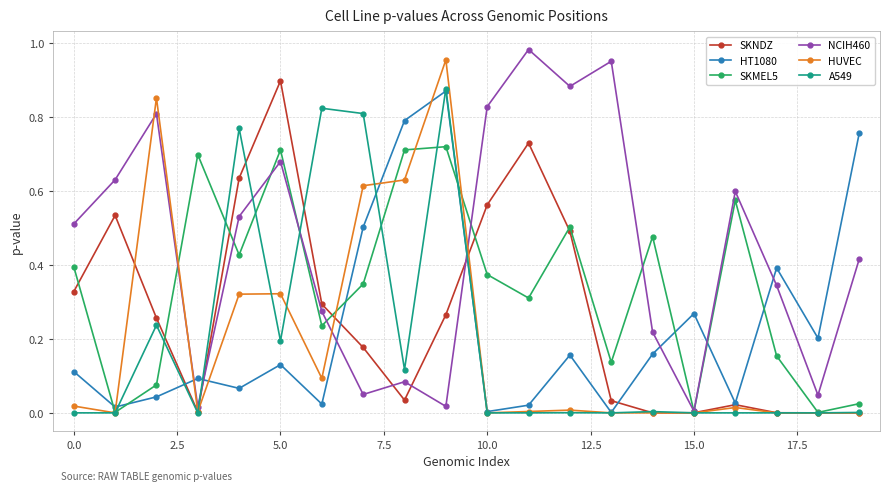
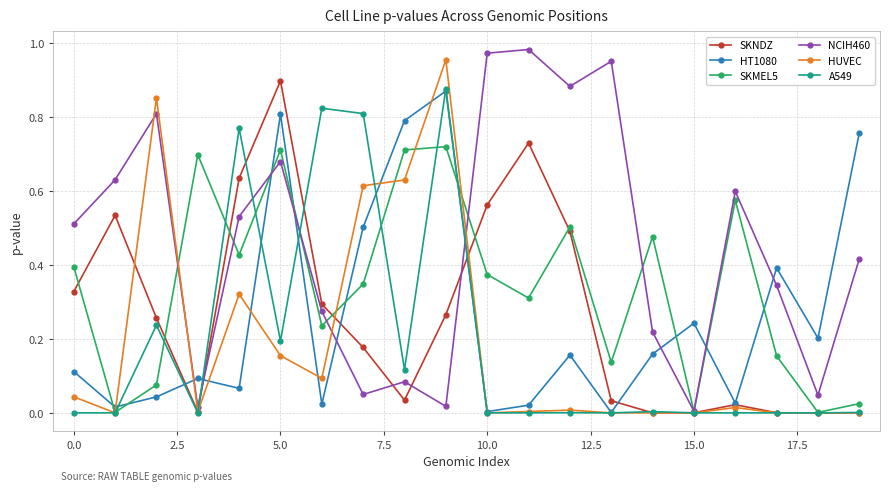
HUVEC, 0.0: 0.02 -> 0.04
HT1080, 5.0: 0.13 -> 0.81
HUVEC, 5.0: 0.32 -> 0.15
NCIH460, 10.0: 0.83 -> 0.97
HT1080, 15.0: 0.27 -> 0.24
